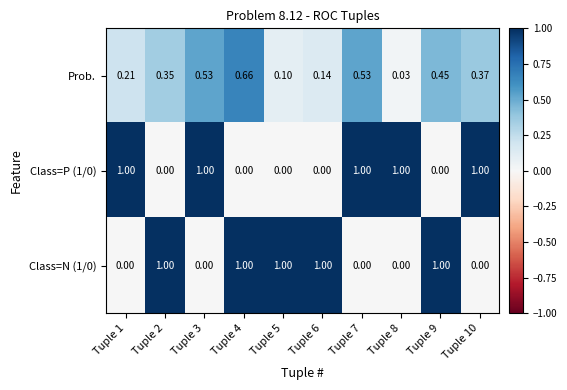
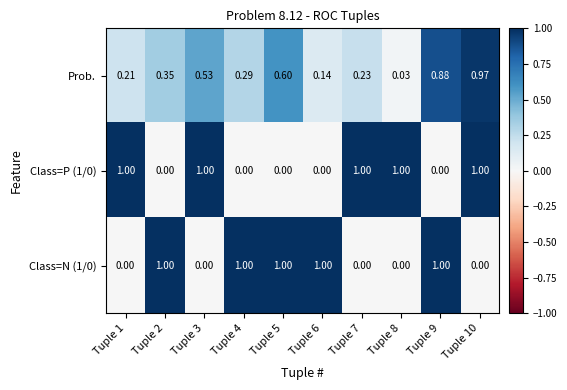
Prob., Tuple 4: 0.66 -> 0.29
Prob., Tuple 5: 0.10 -> 0.60
Prob., Tuple 7: 0.53 -> 0.23
Prob., Tuple 9: 0.45 -> 0.88
Prob., Tuple 10: 0.37 -> 0.97
